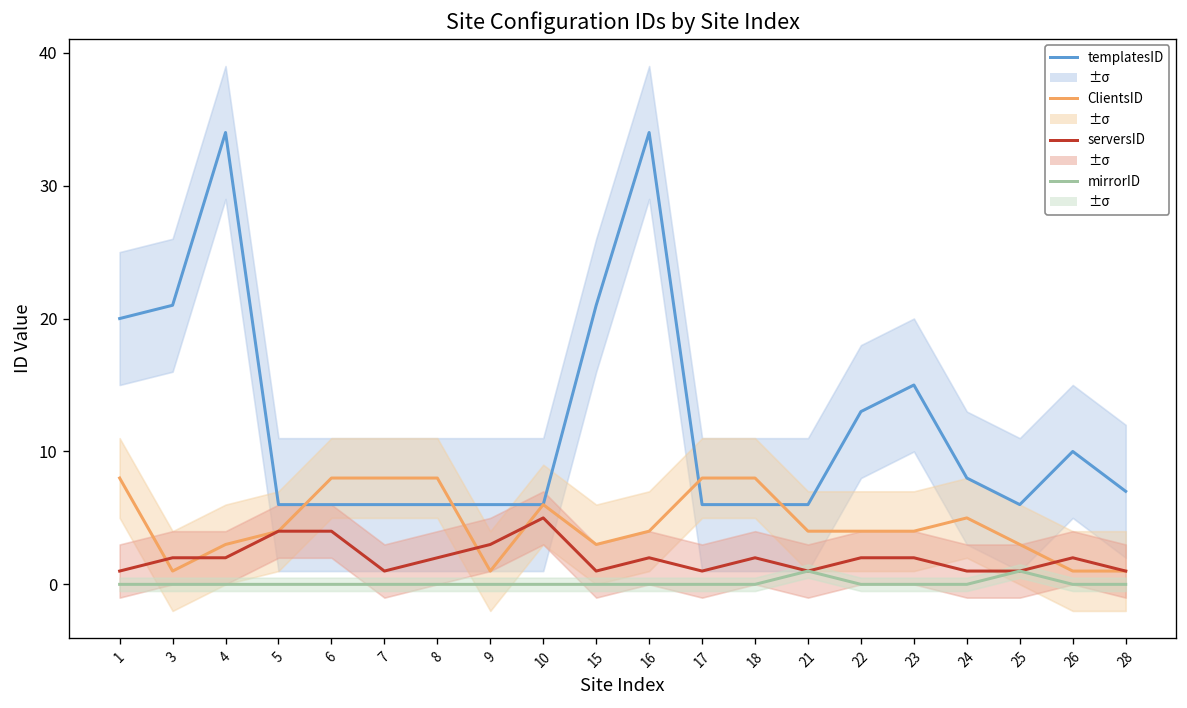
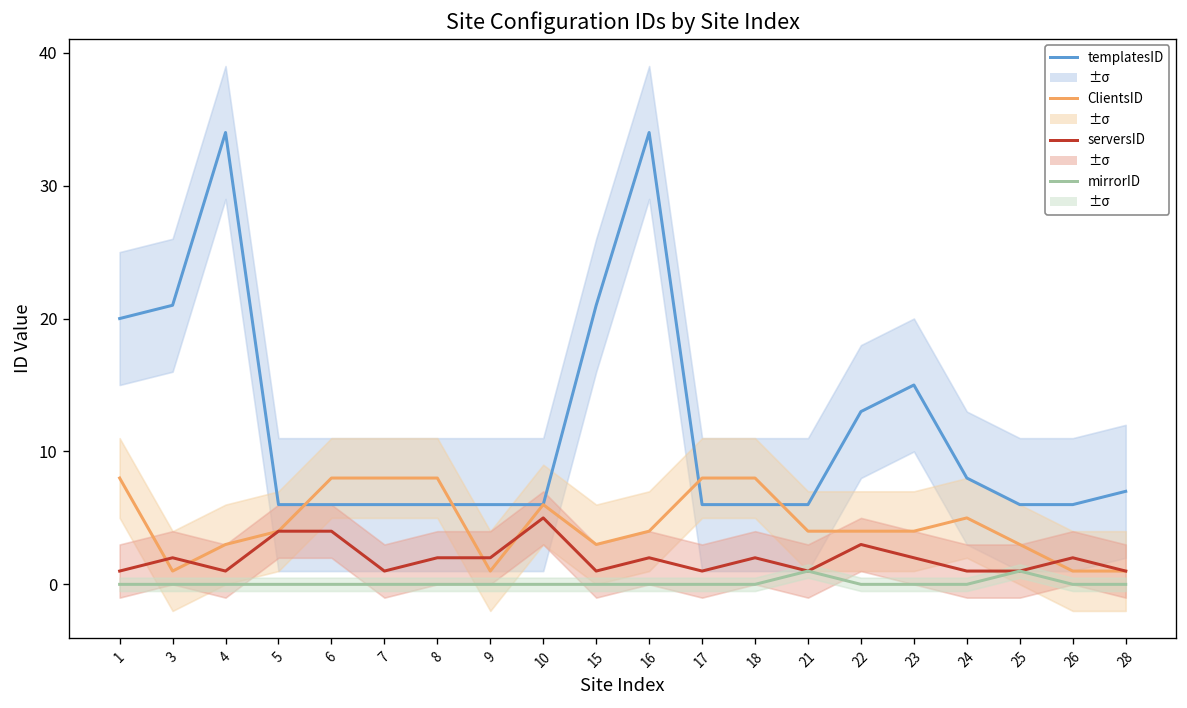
serversID, 4: 2 -> 1
serversID, 9: 3 -> 2
serversID, 22: 2 -> 3
templatesID, 26: 10 -> 6
